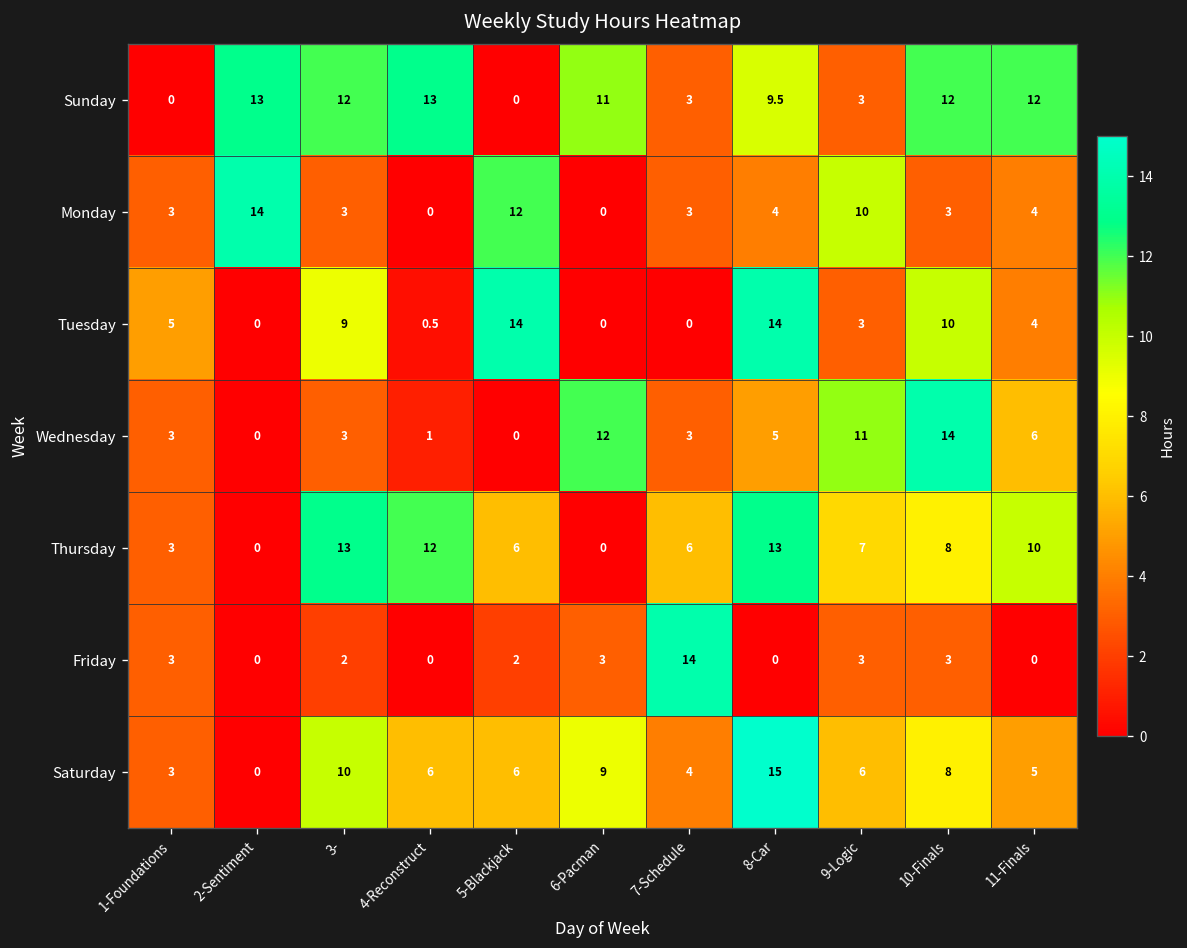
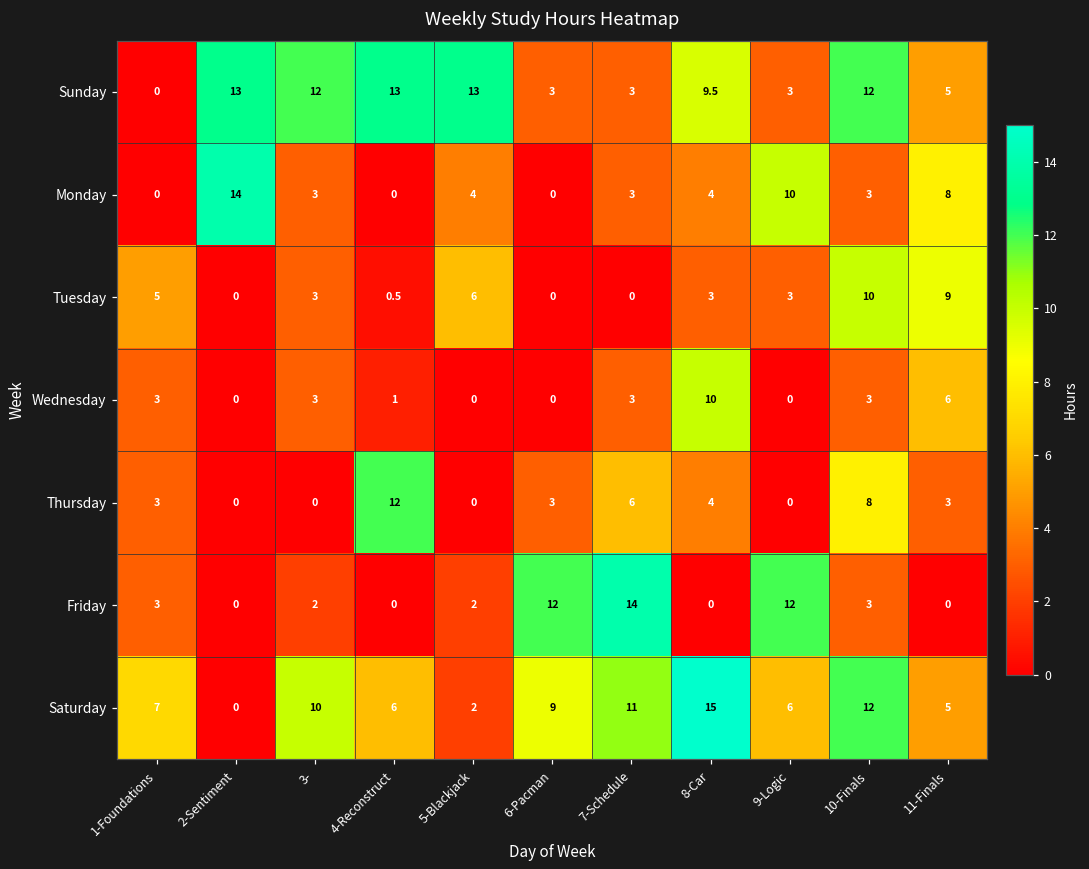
Sunday, 5-Blackjack: 0 -> 13
Sunday, 6-Pacman: 11 -> 3
Sunday, 11-Finals: 12 -> 5
Monday, 1-Foundations: 3 -> 0
Monday, 5-Blackjack: 12 -> 4
Monday, 11-Finals: 4 -> 8
Tuesday, 3-: 9 -> 3
Tuesday, 5-Blackjack: 14 -> 6
Tuesday, 8-Car: 14 -> 3
Tuesday, 11-Finals: 4 -> 9
Wednesday, 6-Pacman: 12 -> 0
Wednesday, 8-Car: 5 -> 10
Wednesday, 9-Logic: 11 -> 0
Wednesday, 10-Finals: 14 -> 3
Thursday, 3-: 13 -> 0
Thursday, 5-Blackjack: 6 -> 0
Thursday, 6-Pacman: 0 -> 3
Thursday, 8-Car: 13 -> 4
Thursday, 9-Logic: 7 -> 0
Thursday, 11-Finals: 10 -> 3
Friday, 6-Pacman: 3 -> 12
Friday, 9-Logic: 3 -> 12
Saturday, 1-Foundations: 3 -> 7
Saturday, 5-Blackjack: 6 -> 2
Saturday, 7-Schedule: 4 -> 11
Saturday, 10-Finals: 8 -> 12
